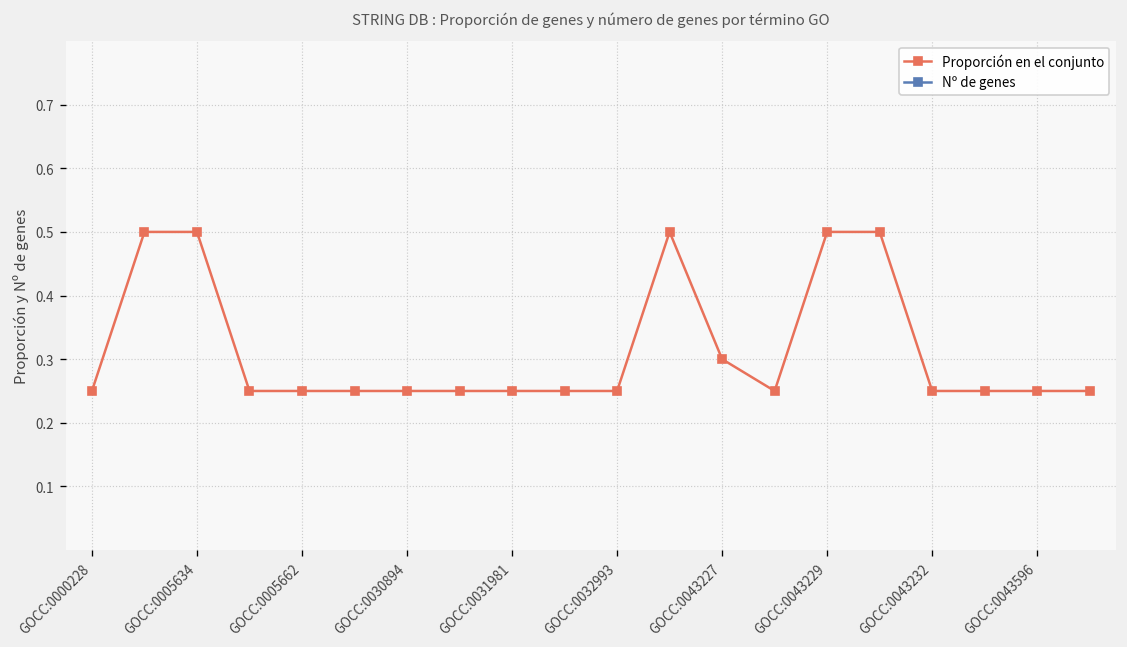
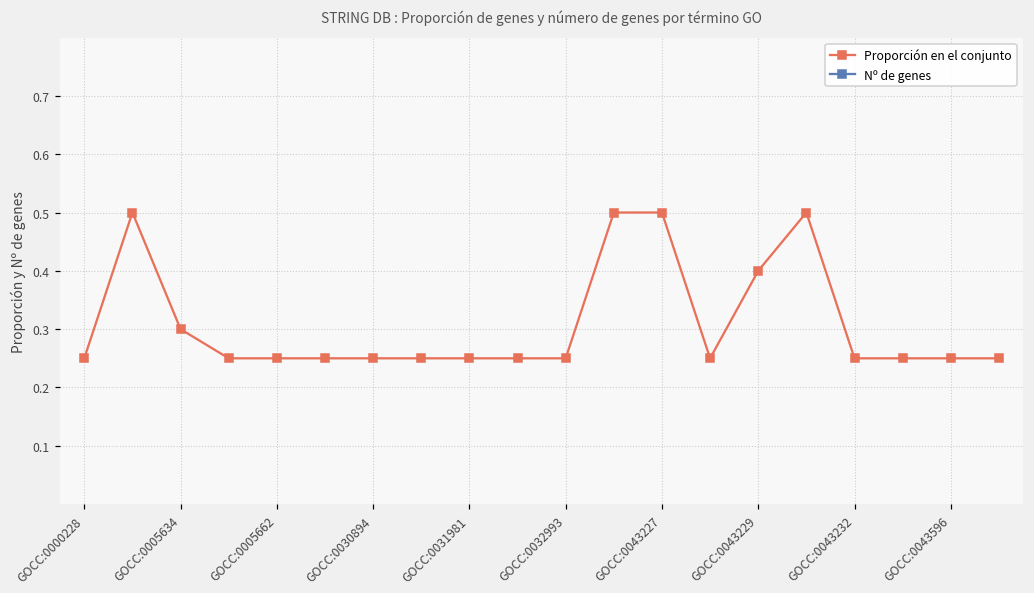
Proporción en el conjunto, GOCC:0005634: 0.5 -> 0.3
Proporción en el conjunto, GOCC:0043227: 0.3 -> 0.5
Proporción en el conjunto, GOCC:0043229: 0.5 -> 0.4
